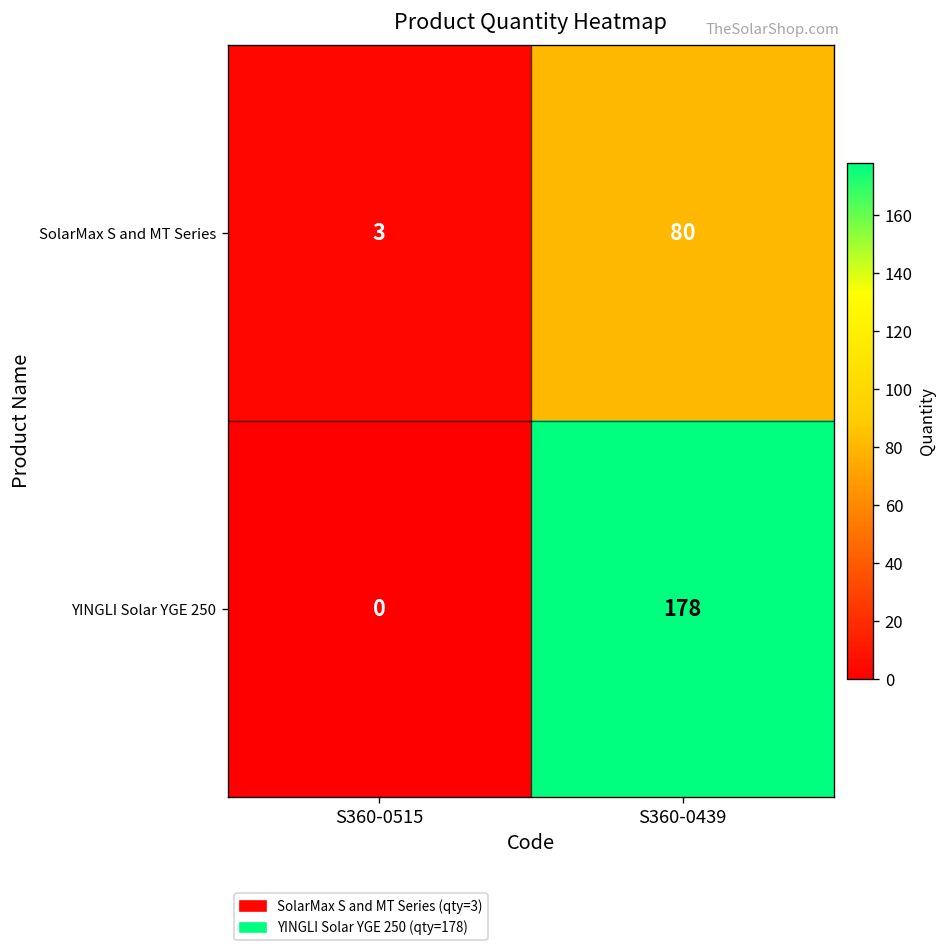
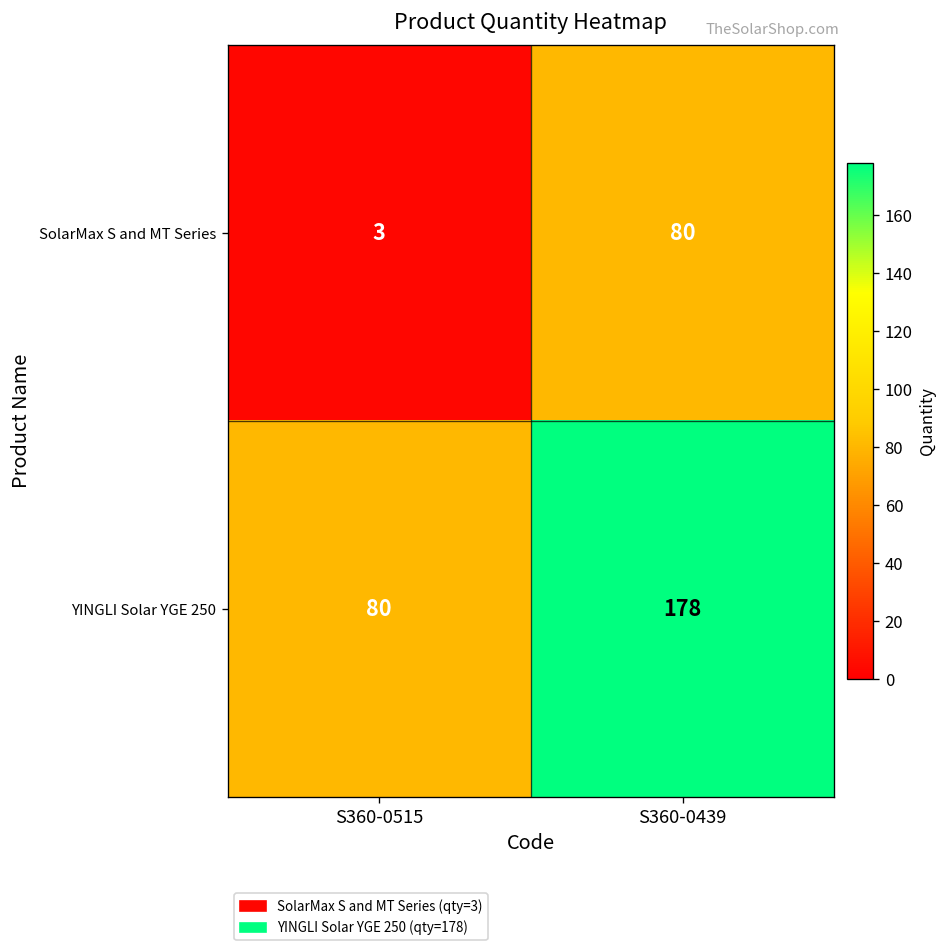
YINGLI Solar YGE 250, S360-0515: 0 -> 80
